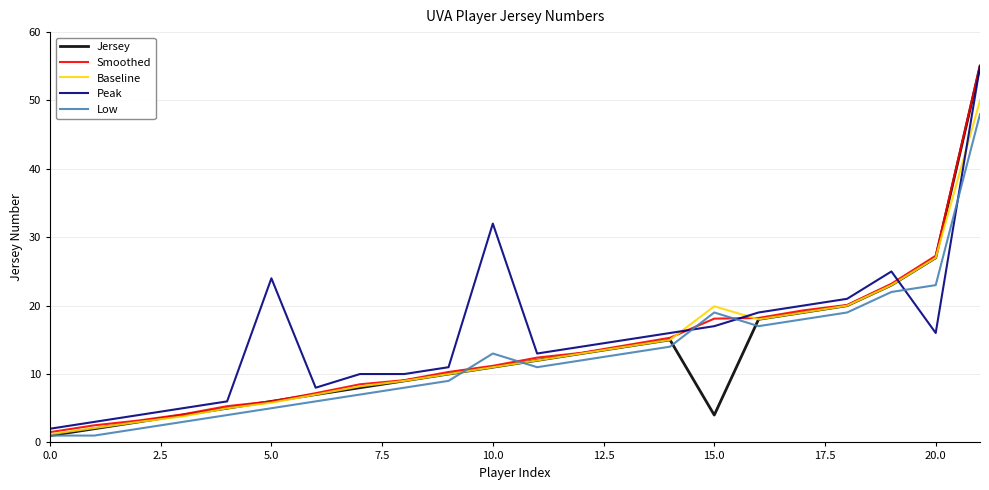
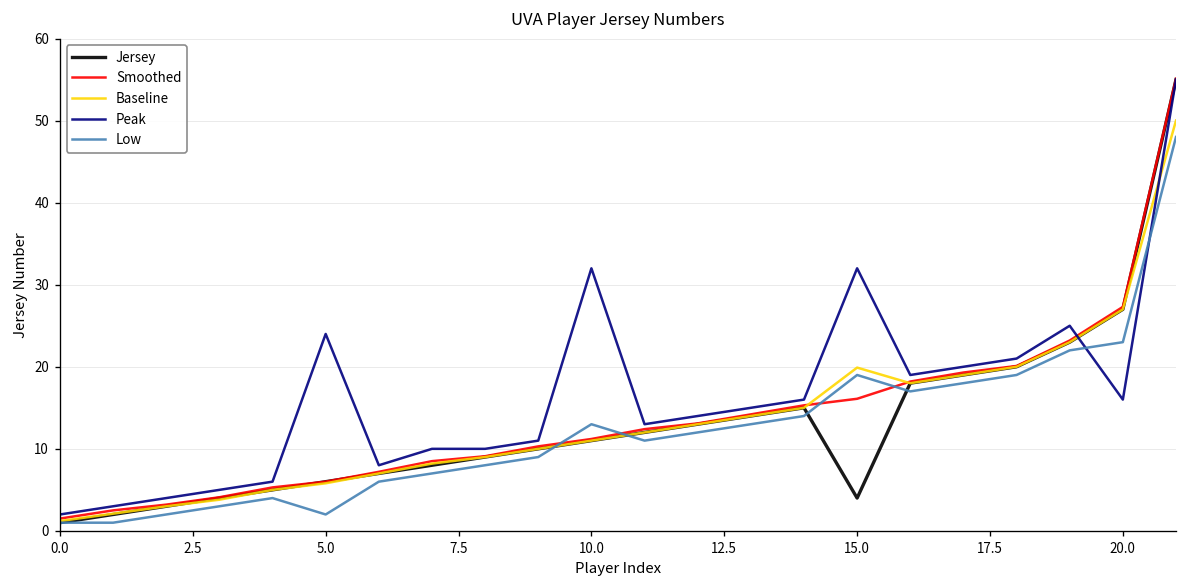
Low, 5.0: 5 -> 2
Smoothed, 15.0: 18 -> 16
Peak, 15.0: 17 -> 32
